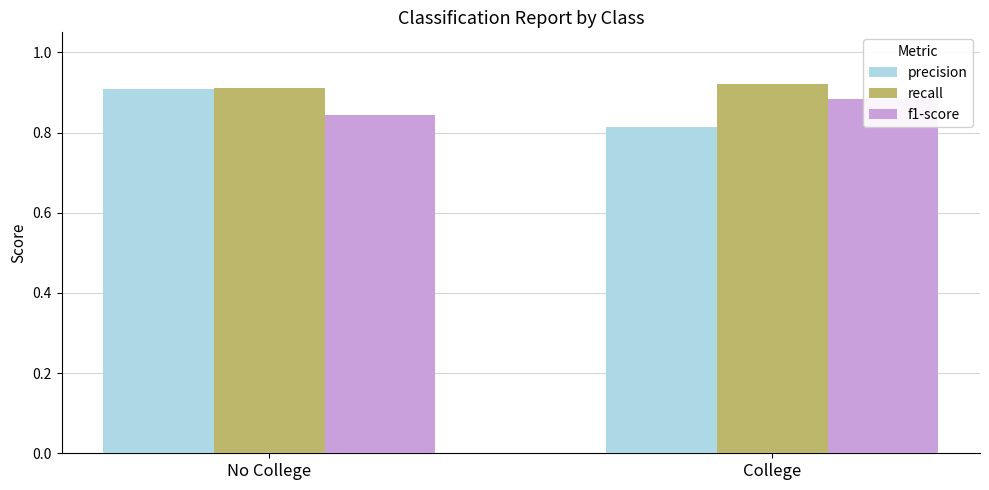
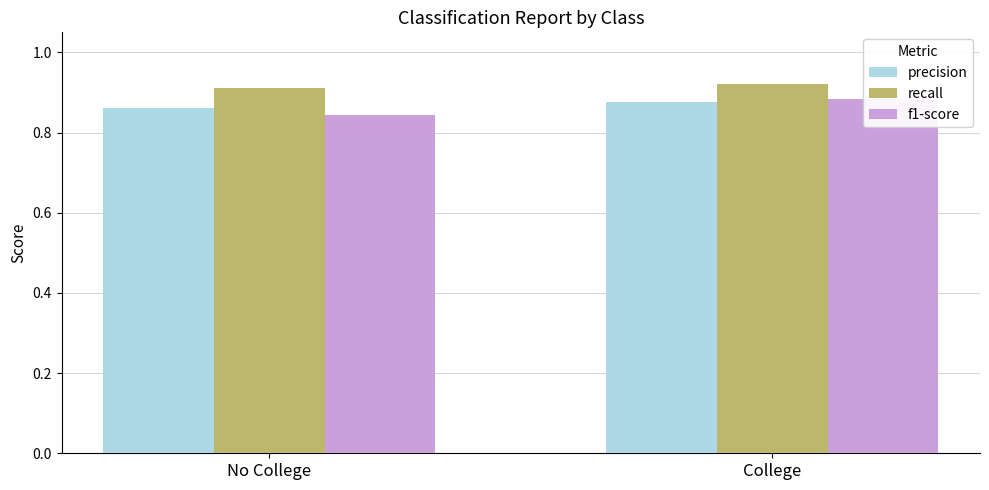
precision, No College: 0.91 -> 0.86
precision, College: 0.81 -> 0.88
